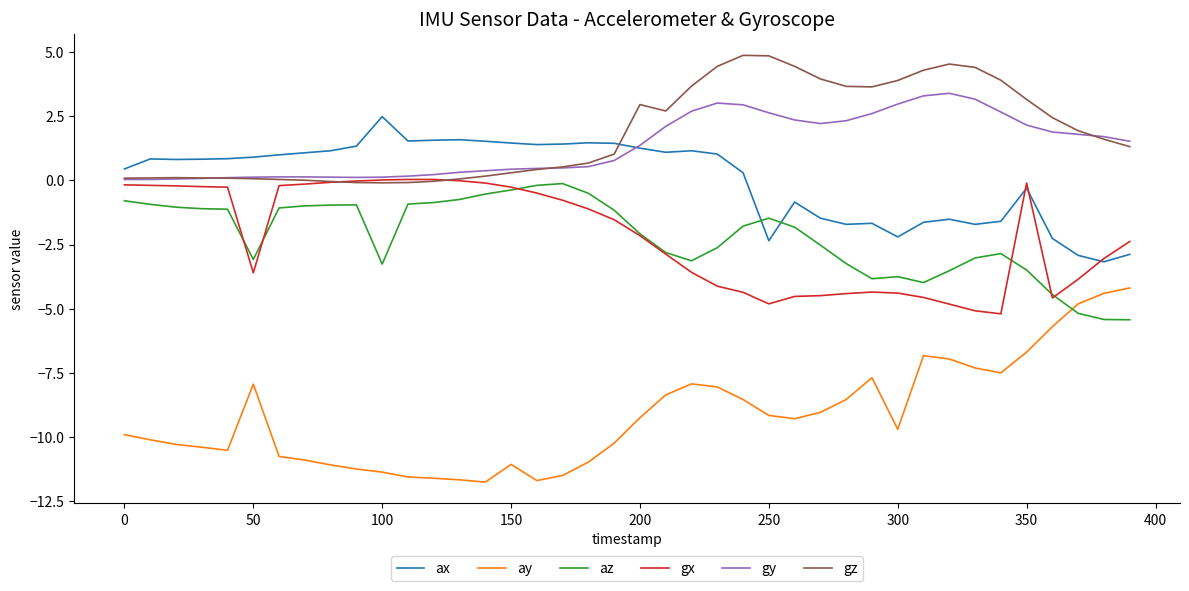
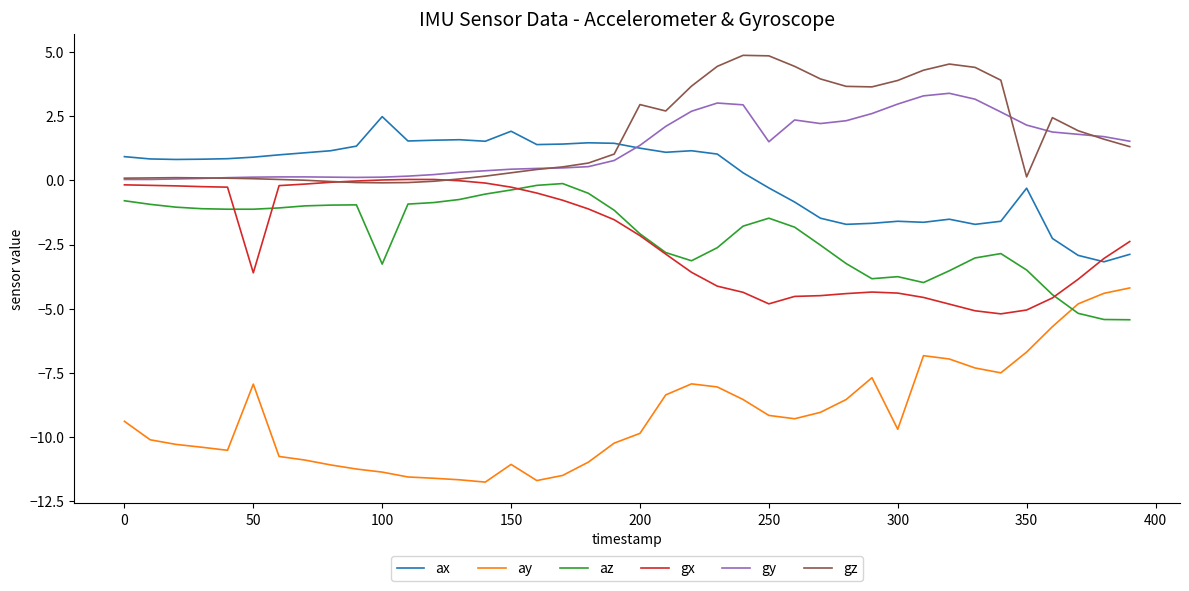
ax, 0: 0.5 -> 0.9
ay, 0: -9.9 -> -9.4
az, 50: -3.1 -> -1.1
ax, 150: 1.5 -> 1.9
ay, 200: -9.3 -> -9.9
ax, 250: -2.4 -> -0.3
gy, 250: 2.6 -> 1.5
ax, 300: -2.2 -> -1.6
gx, 350: -0.1 -> -5.1
gz, 350: 3.2 -> 0.1
